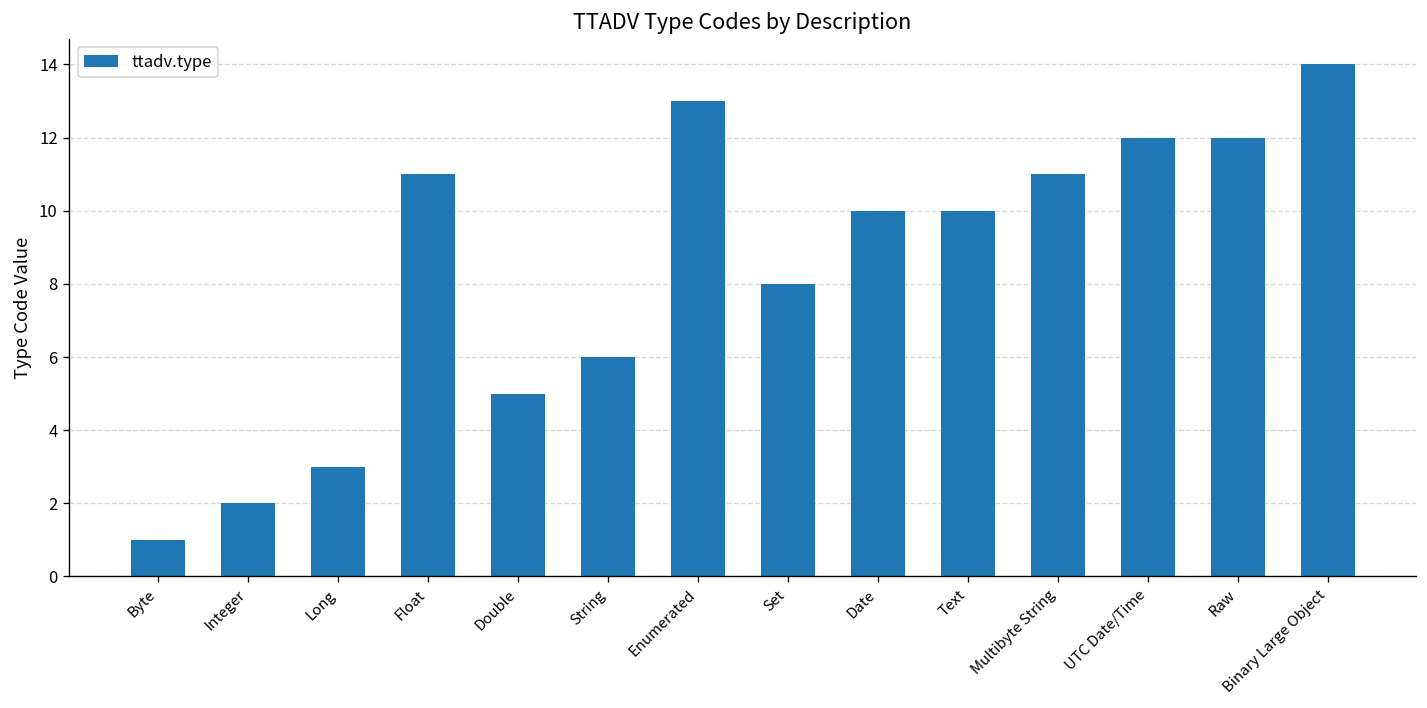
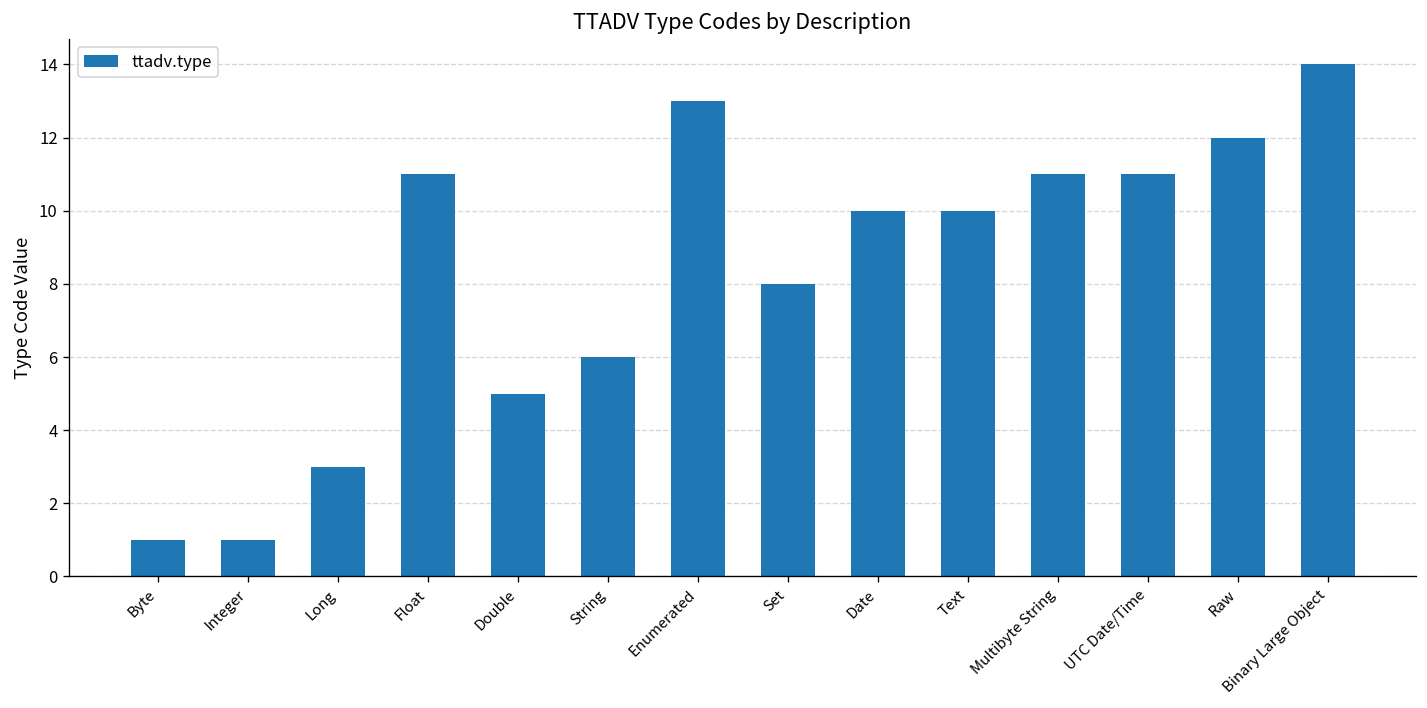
Integer: 2 -> 1
UTC Date/Time: 12 -> 11
